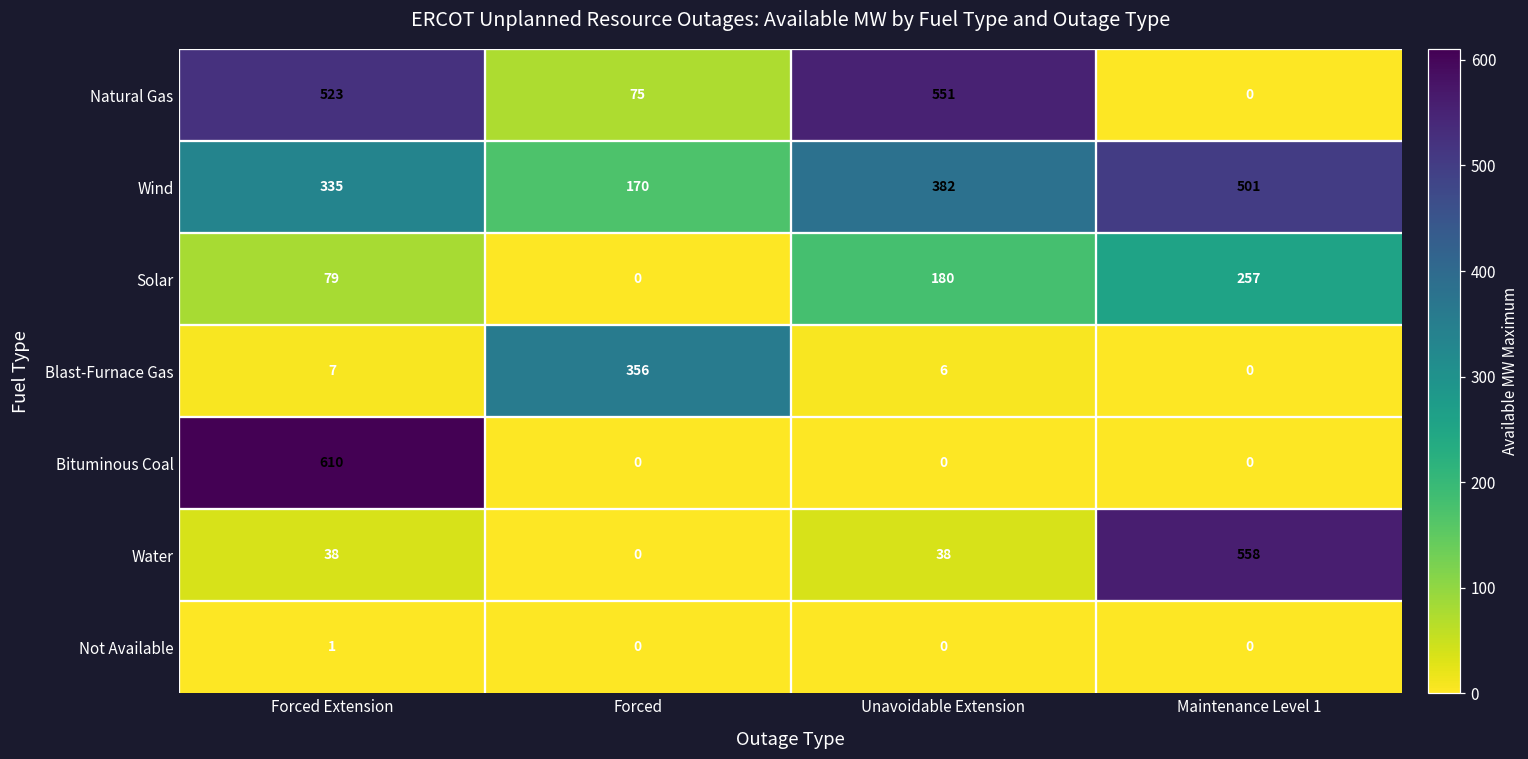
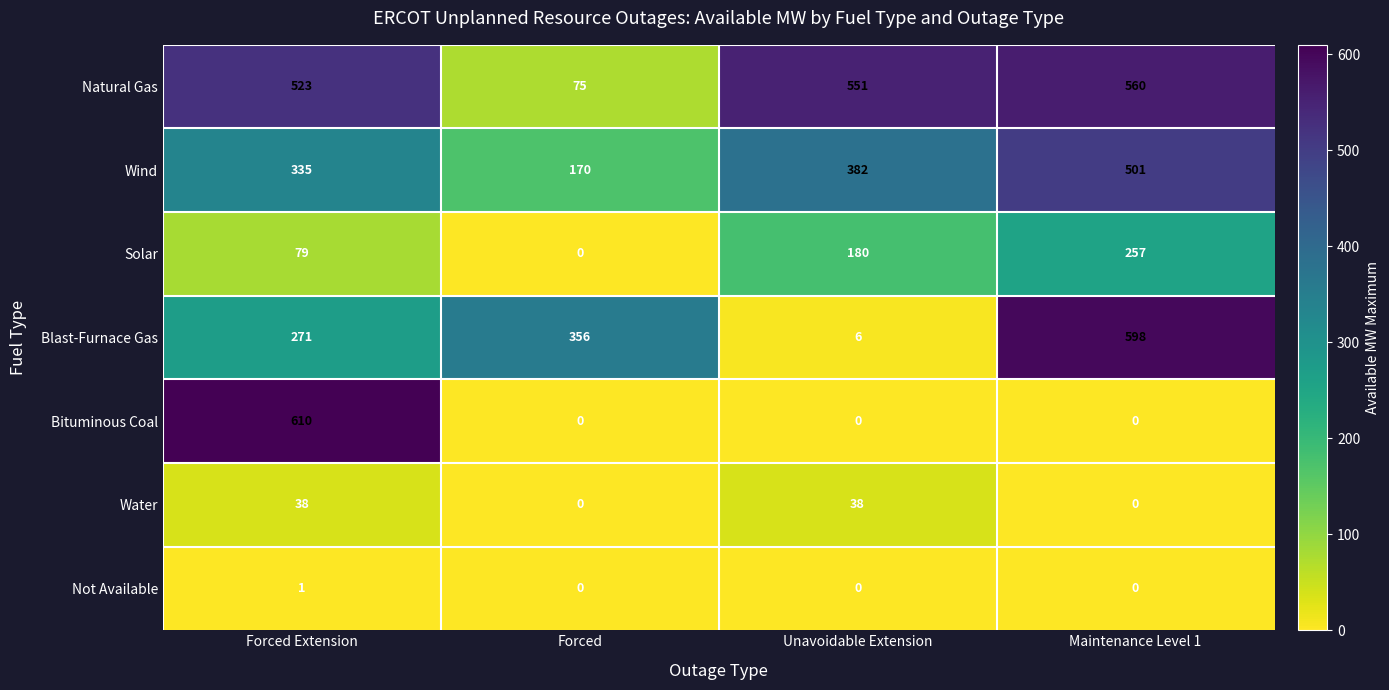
Natural Gas, Maintenance Level 1: 0 -> 560
Blast-Furnace Gas, Forced Extension: 7 -> 271
Blast-Furnace Gas, Maintenance Level 1: 0 -> 598
Water, Maintenance Level 1: 558 -> 0
